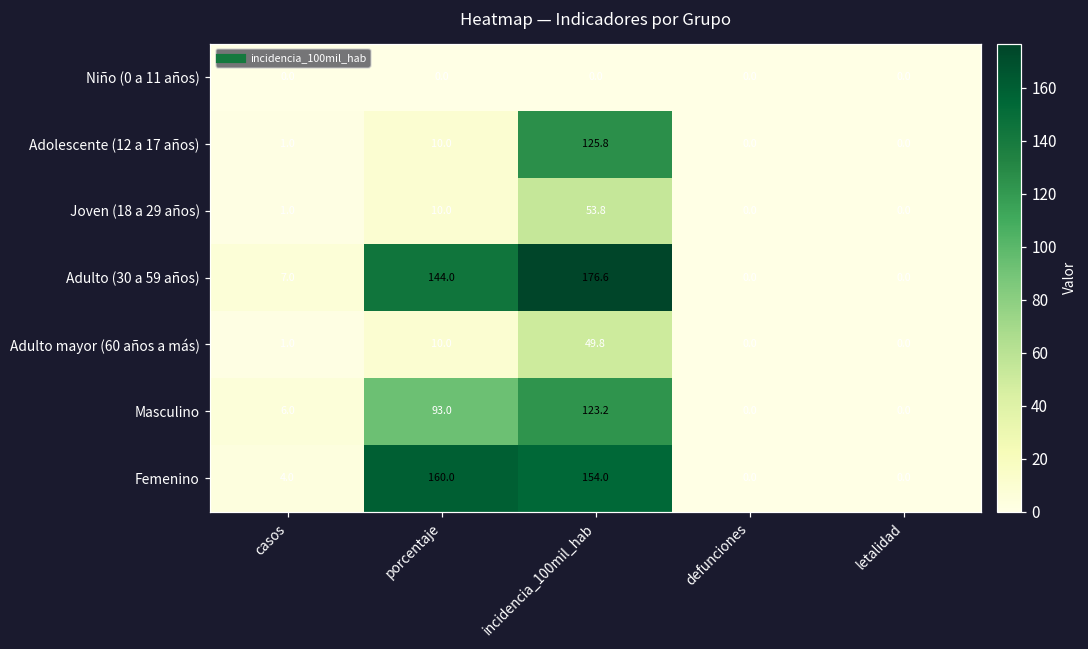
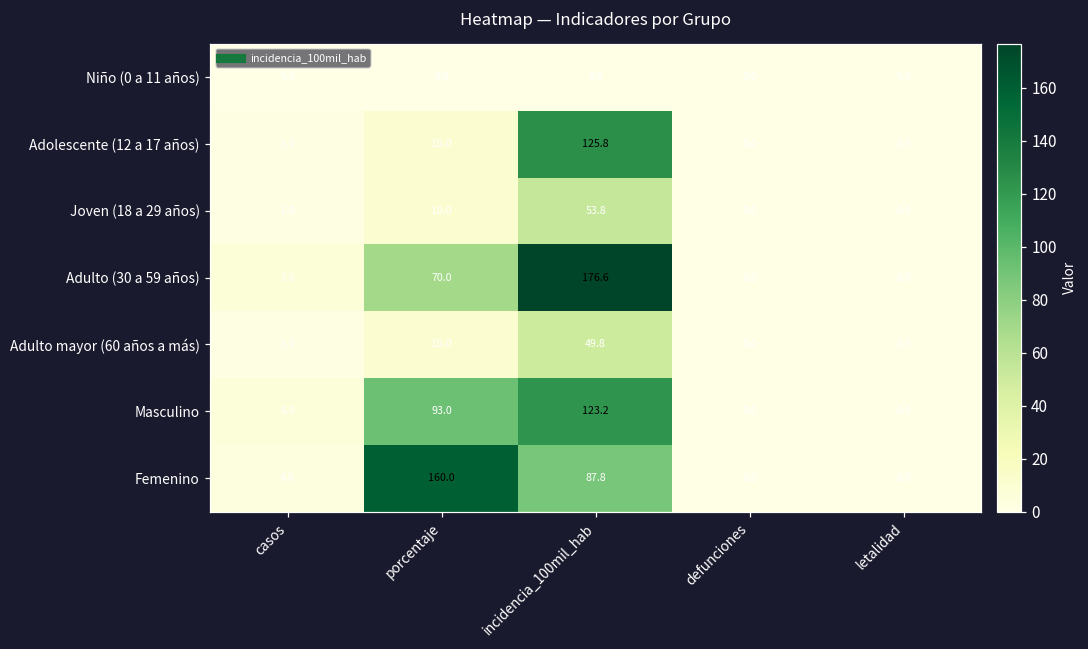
Adulto (30 a 59 años), porcentaje: 144.0 -> 70.0
Femenino, incidencia_100mil_hab: 154.0 -> 87.8
